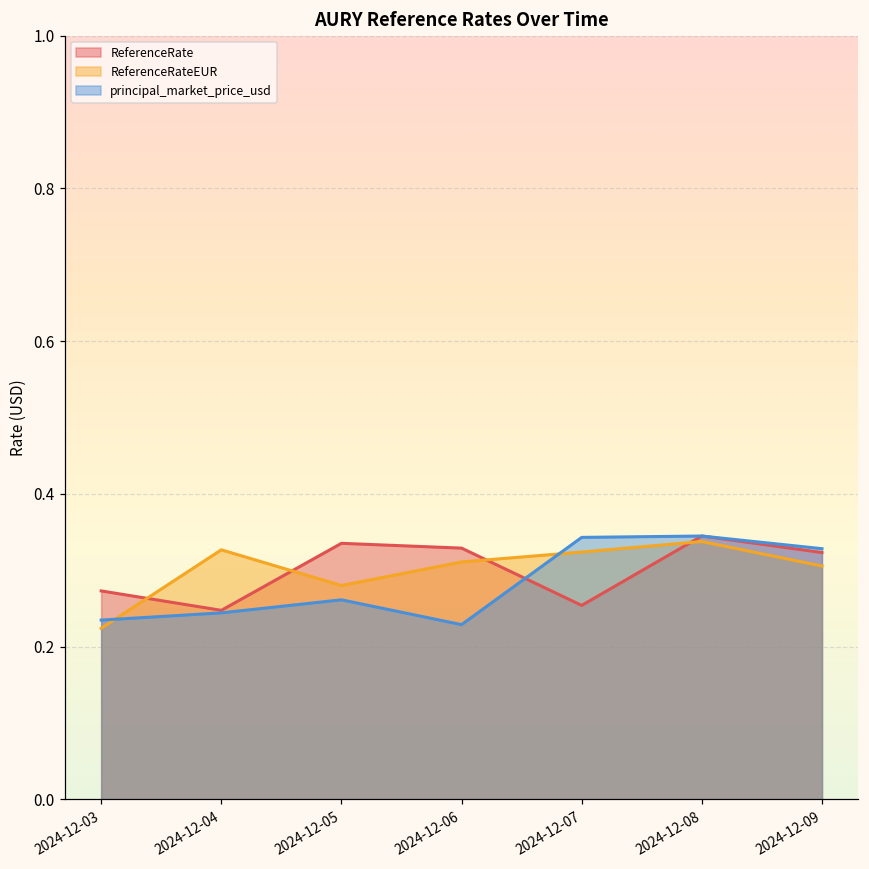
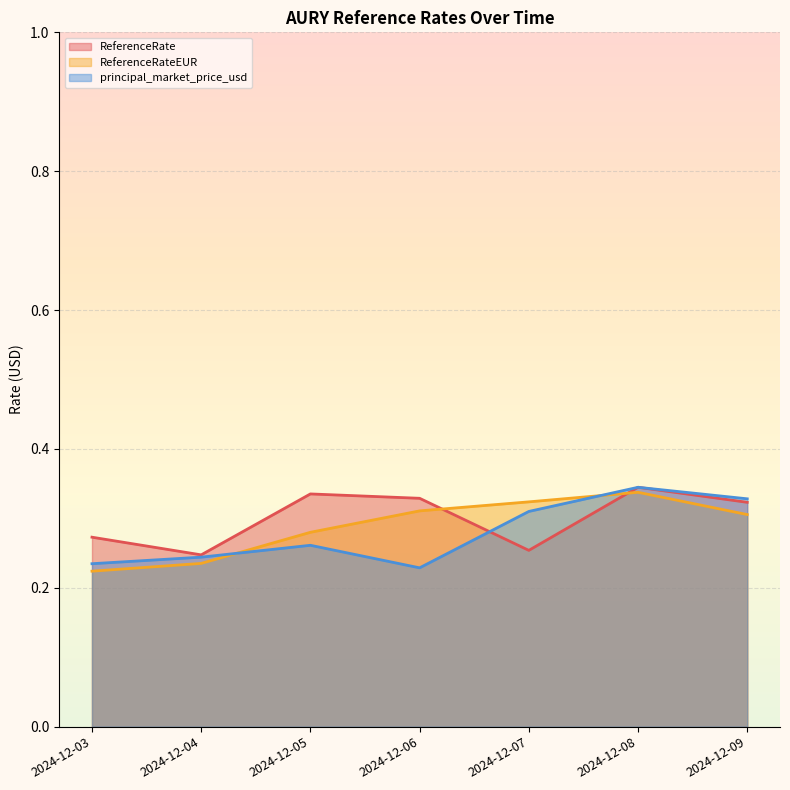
ReferenceRateEUR, 2024-12-04: 0.33 -> 0.24
principal_market_price_usd, 2024-12-07: 0.34 -> 0.31
